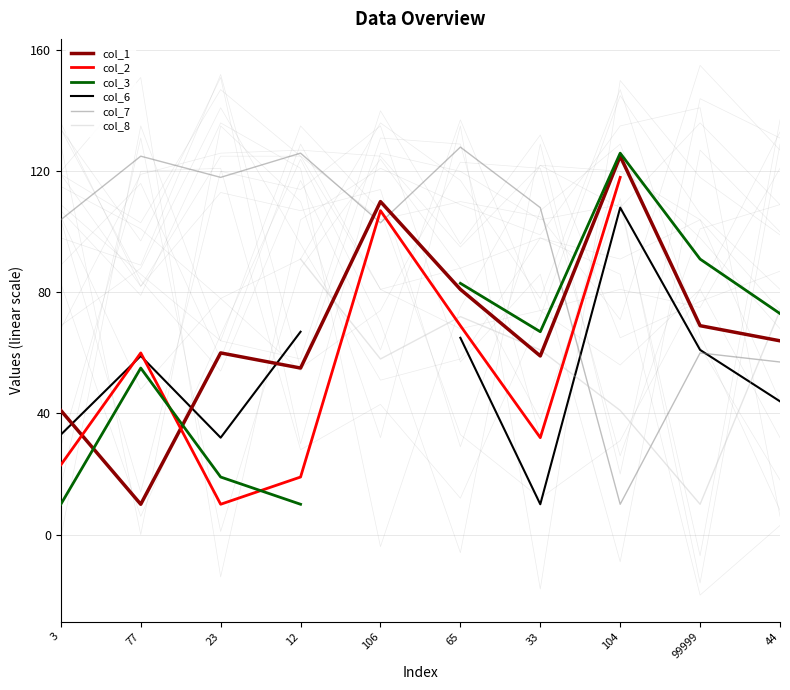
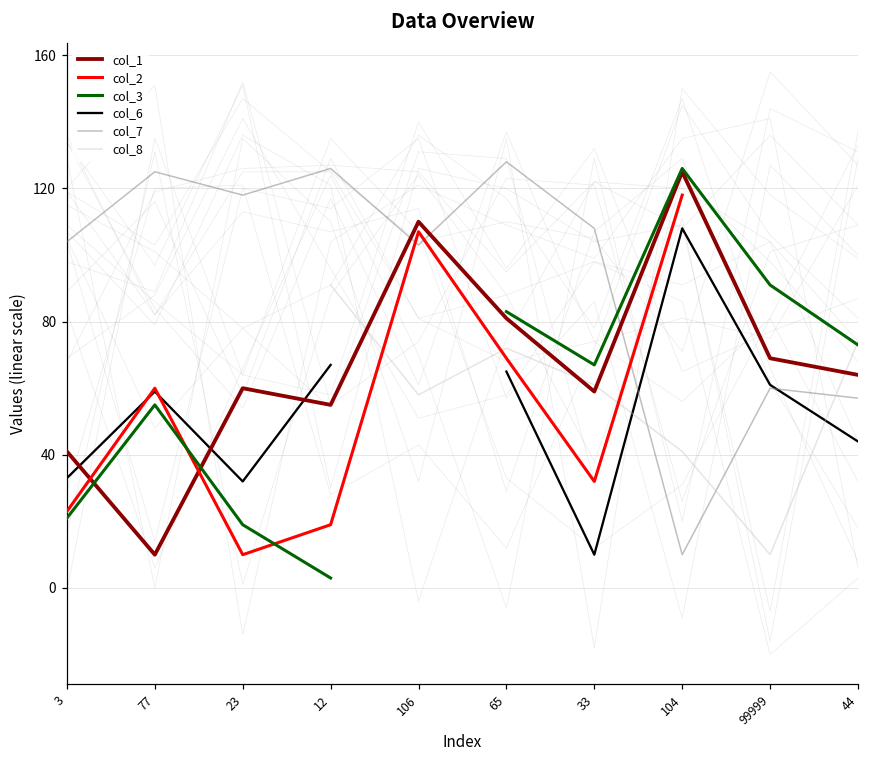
col_3, 3: 10 -> 21
col_3, 12: 10 -> 3
